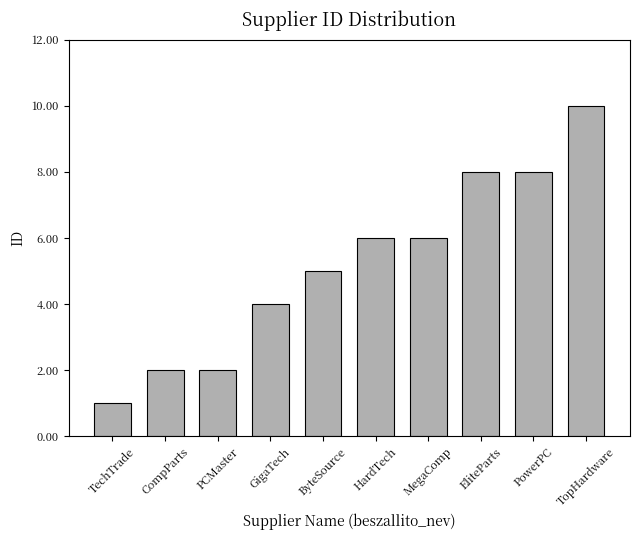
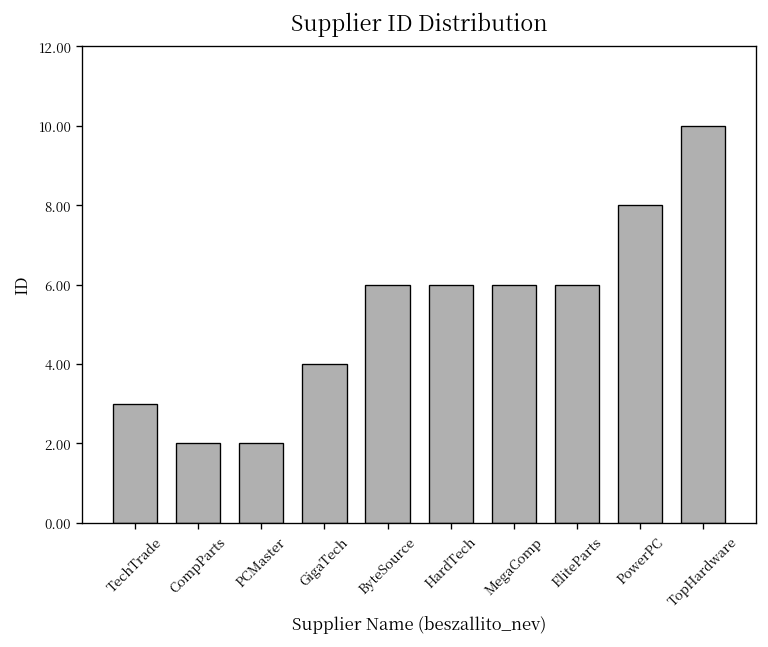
TechTrade: 1 -> 3
ByteSource: 5 -> 6
EliteParts: 8 -> 6
